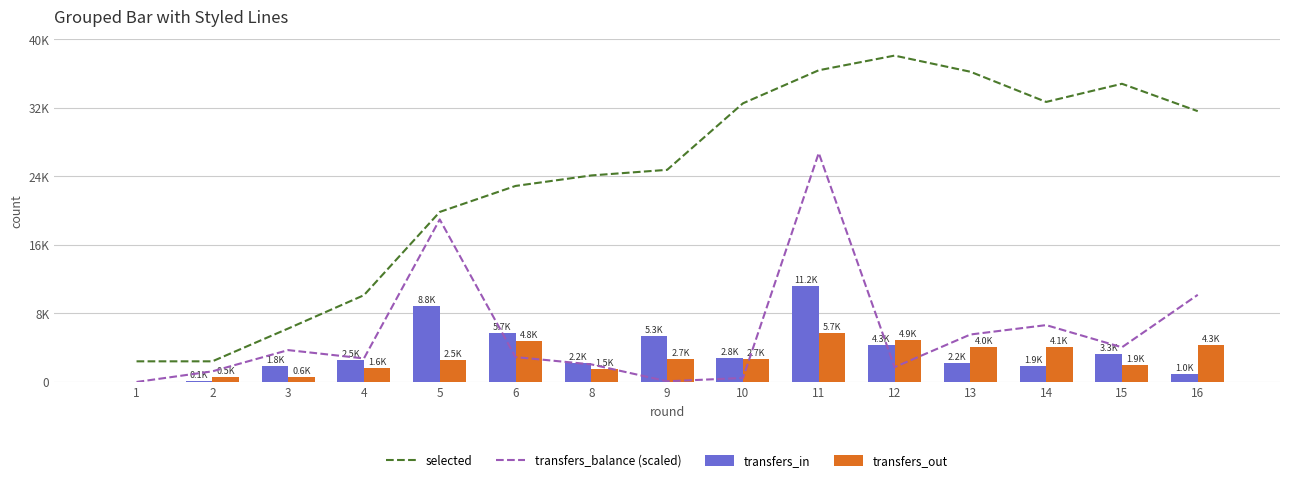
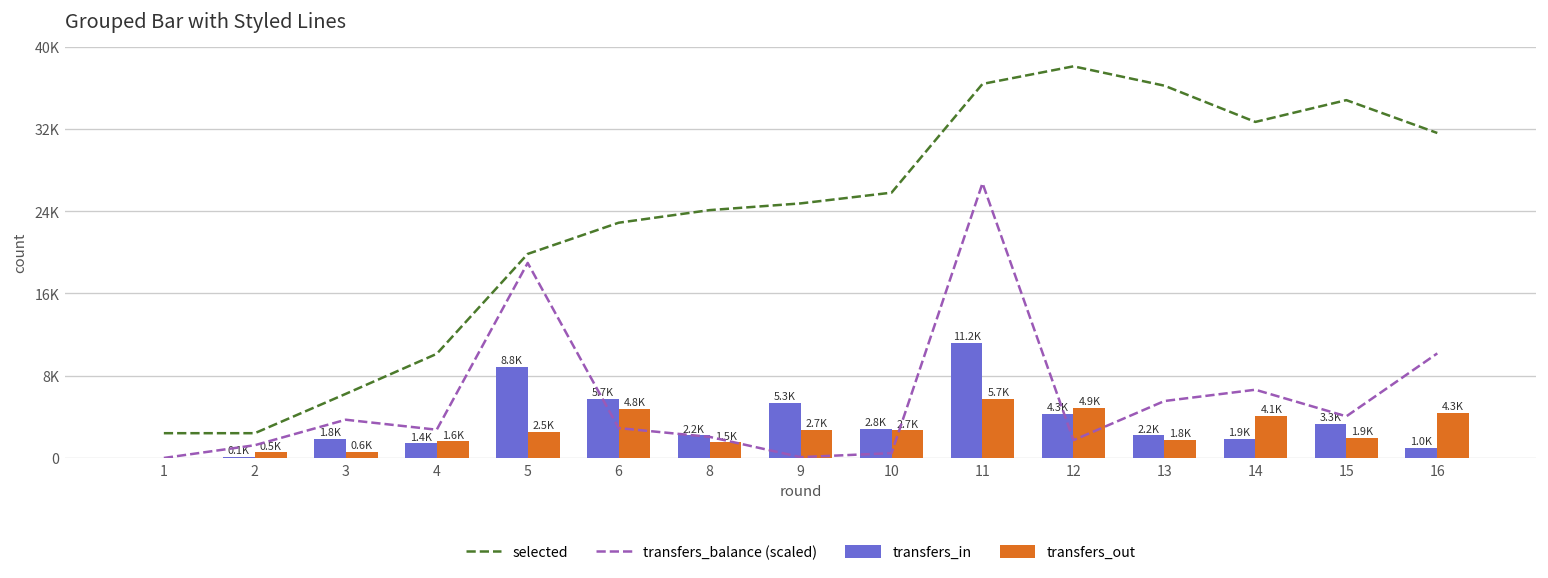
transfers_in, 4: 2.5K -> 1.4K
selected, 10: 32000 -> 26000
transfers_out, 13: 4.0K -> 1.8K
